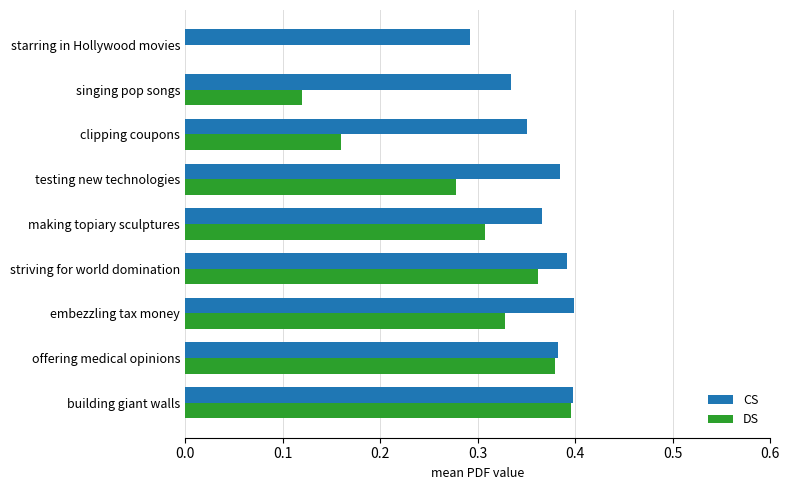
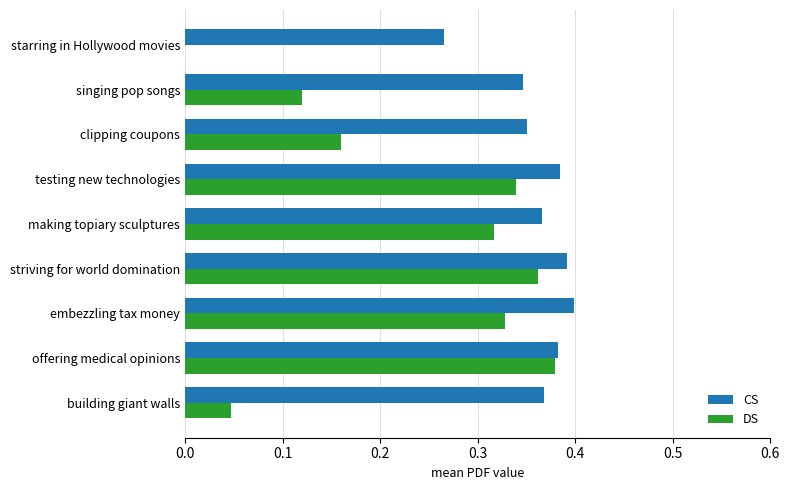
CS, starring in Hollywood movies: 0.29 -> 0.27
CS, singing pop songs: 0.33 -> 0.35
DS, testing new technologies: 0.28 -> 0.34
DS, making topiary sculptures: 0.31 -> 0.32
CS, building giant walls: 0.40 -> 0.37
DS, building giant walls: 0.40 -> 0.05
